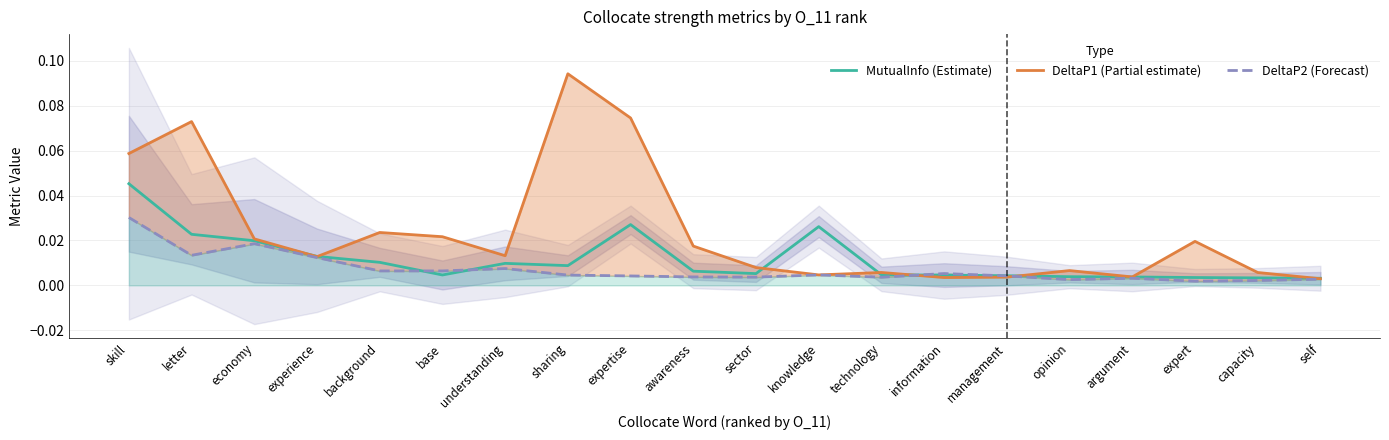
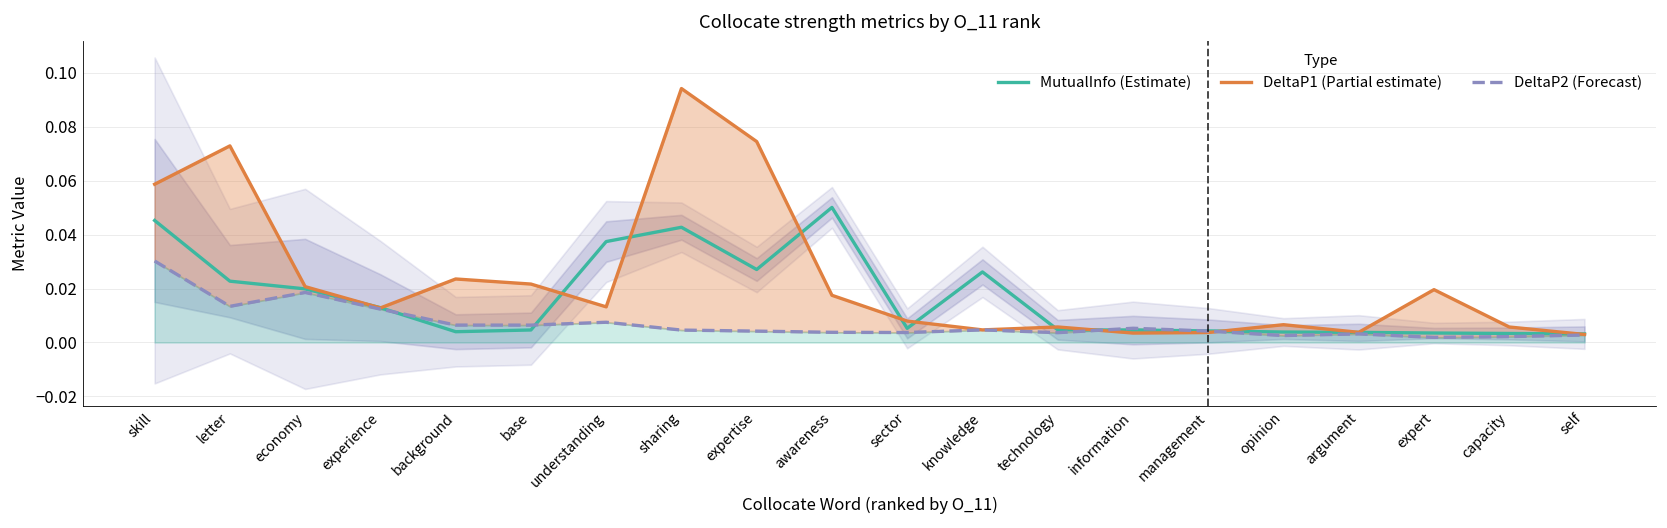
MutualInfo (Estimate), background: 0.010 -> 0.004
MutualInfo (Estimate), understanding: 0.010 -> 0.037
MutualInfo (Estimate), sharing: 0.009 -> 0.043
MutualInfo (Estimate), awareness: 0.006 -> 0.050
